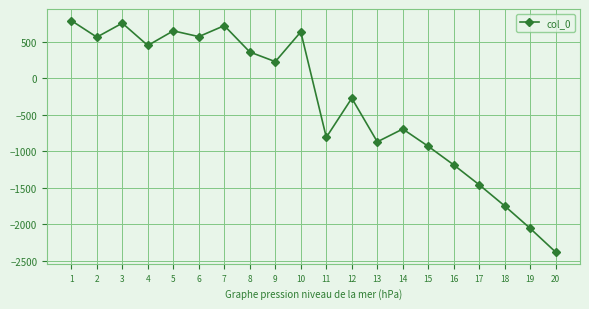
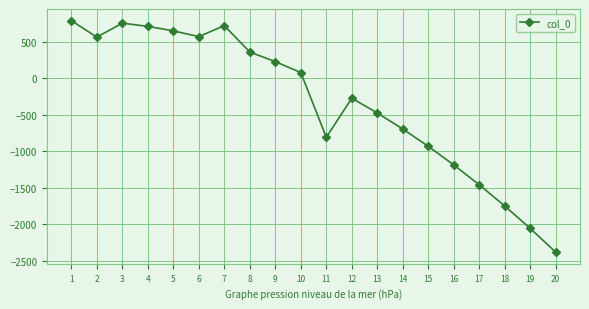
4: 500 -> 700
10: 600 -> 100
13: -900 -> -500
